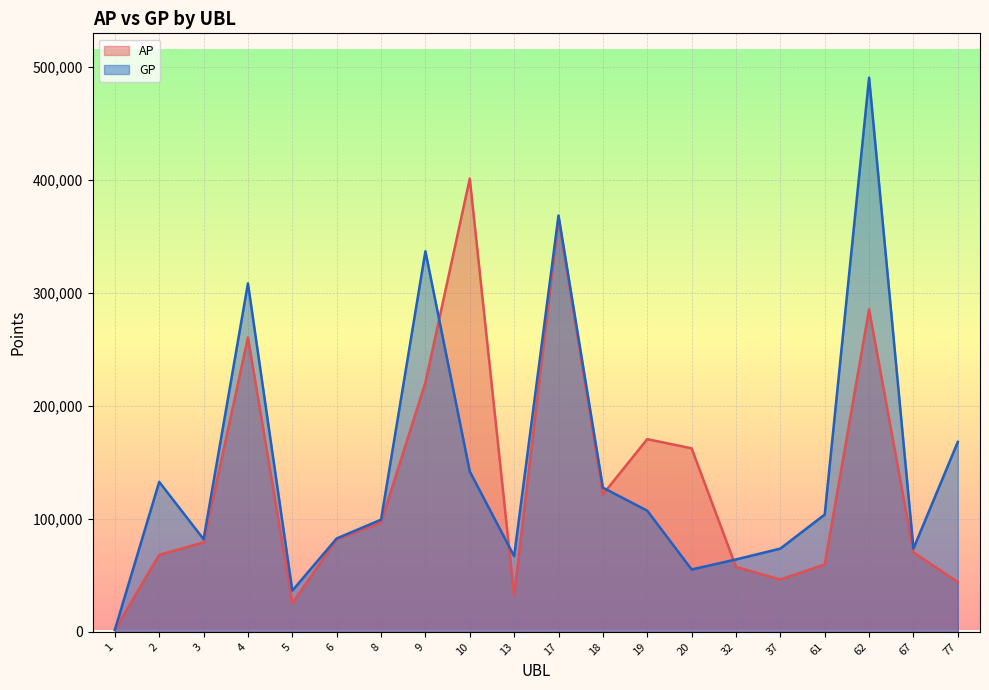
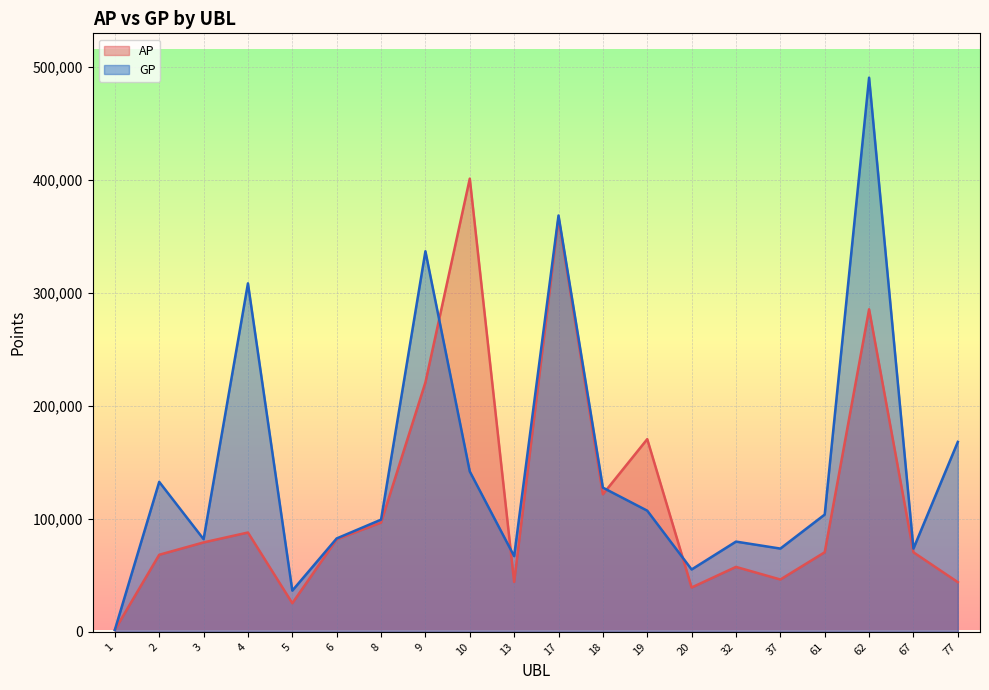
AP, 4: 260,000 -> 88,000
AP, 13: 32,000 -> 44,000
AP, 20: 162,000 -> 39,000
GP, 32: 64,000 -> 80,000
AP, 61: 60,000 -> 70,000
